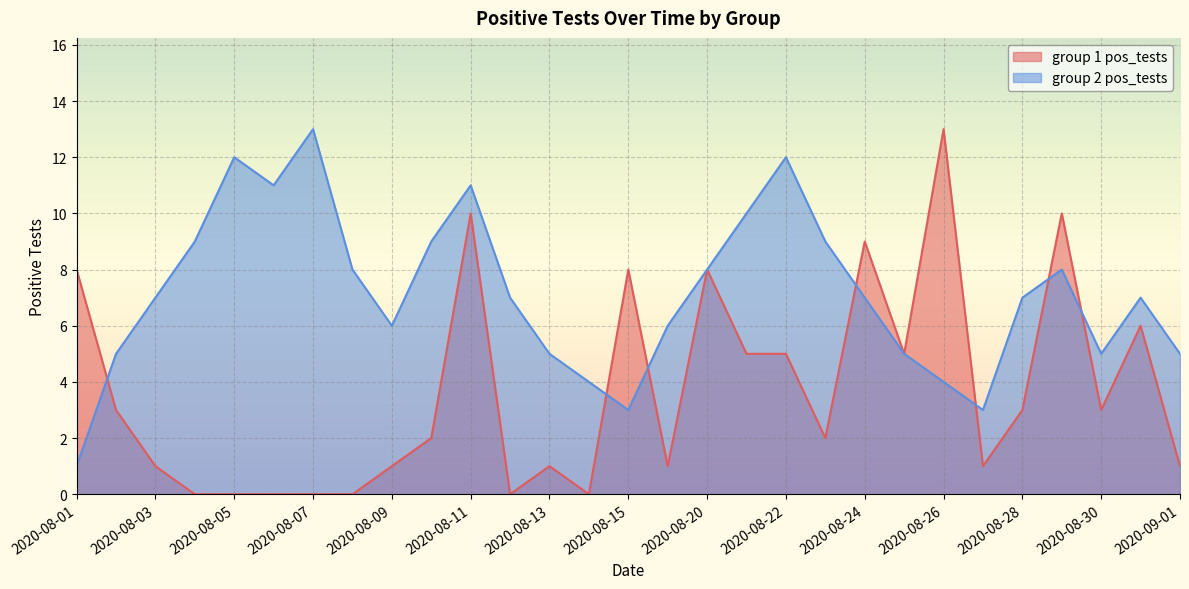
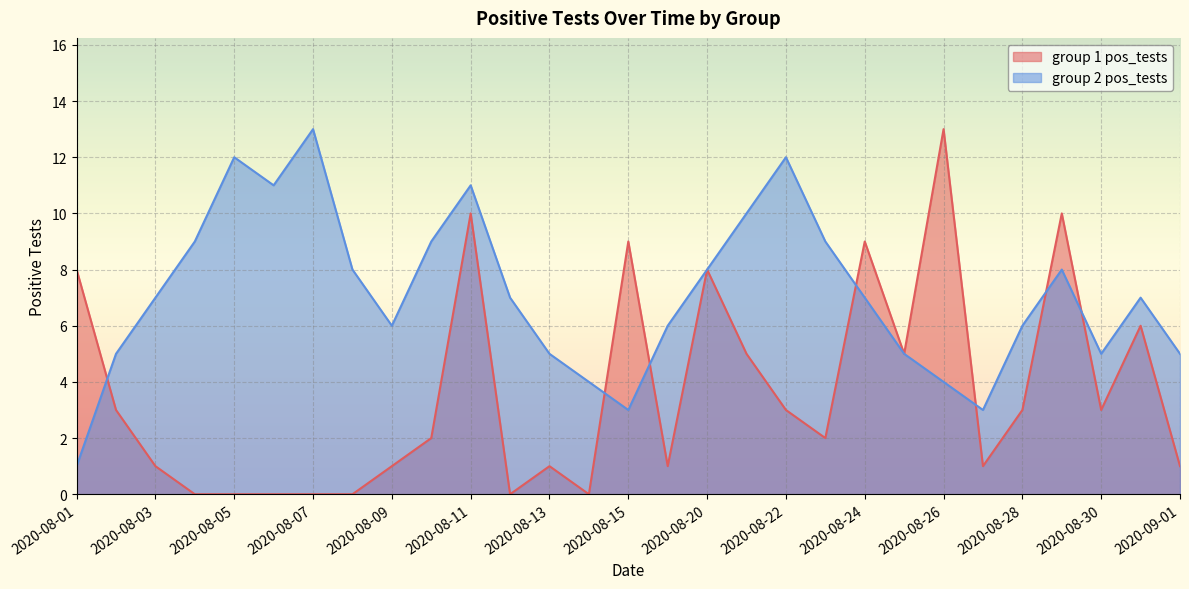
group 1 pos_tests, 2020-08-15: 8 -> 9
group 1 pos_tests, 2020-08-22: 5 -> 3
group 2 pos_tests, 2020-08-28: 7 -> 6
